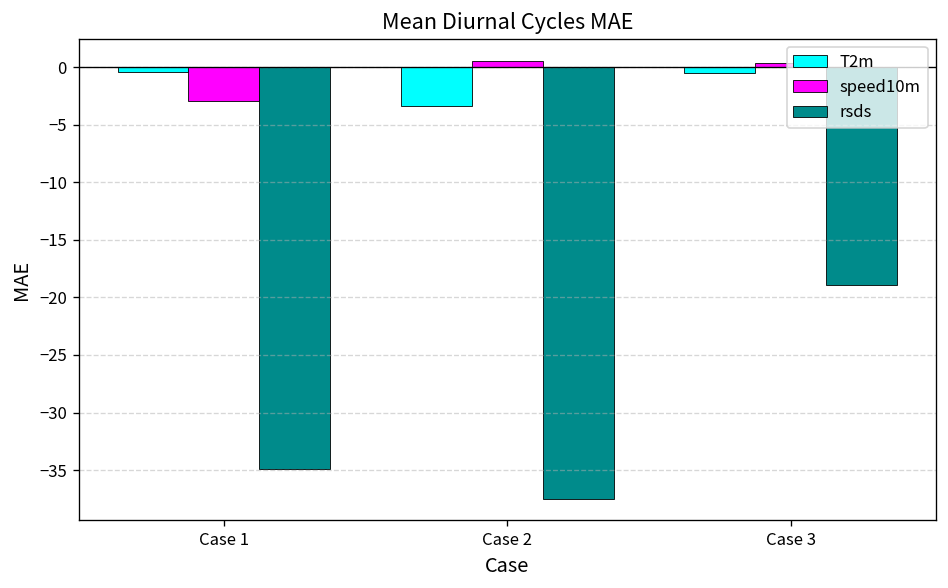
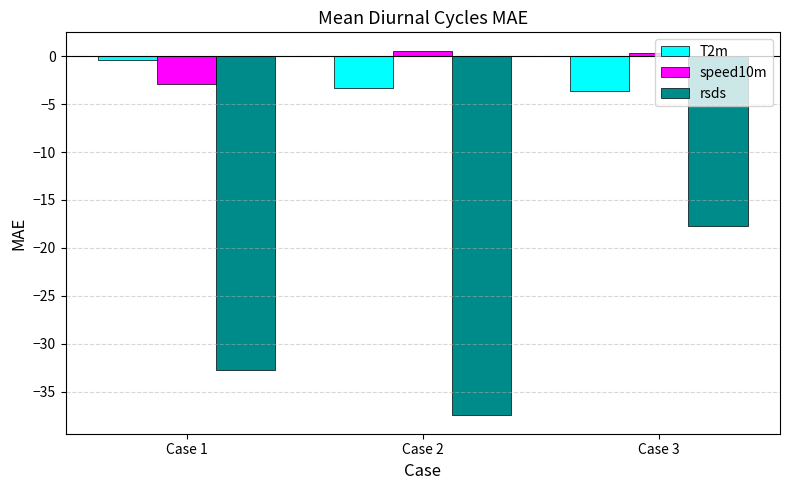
rsds, Case 1: -35 -> -33
T2m, Case 3: 0 -> -4
rsds, Case 3: -19 -> -18
